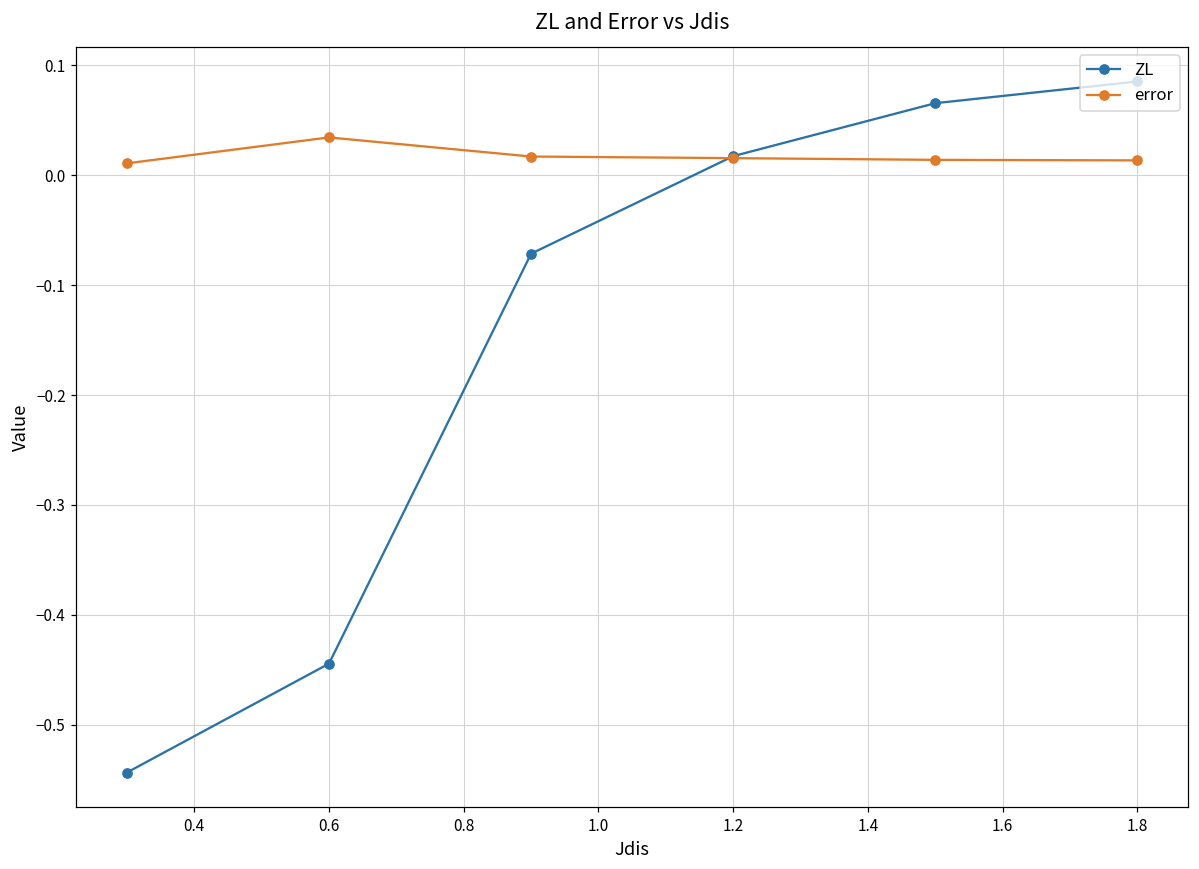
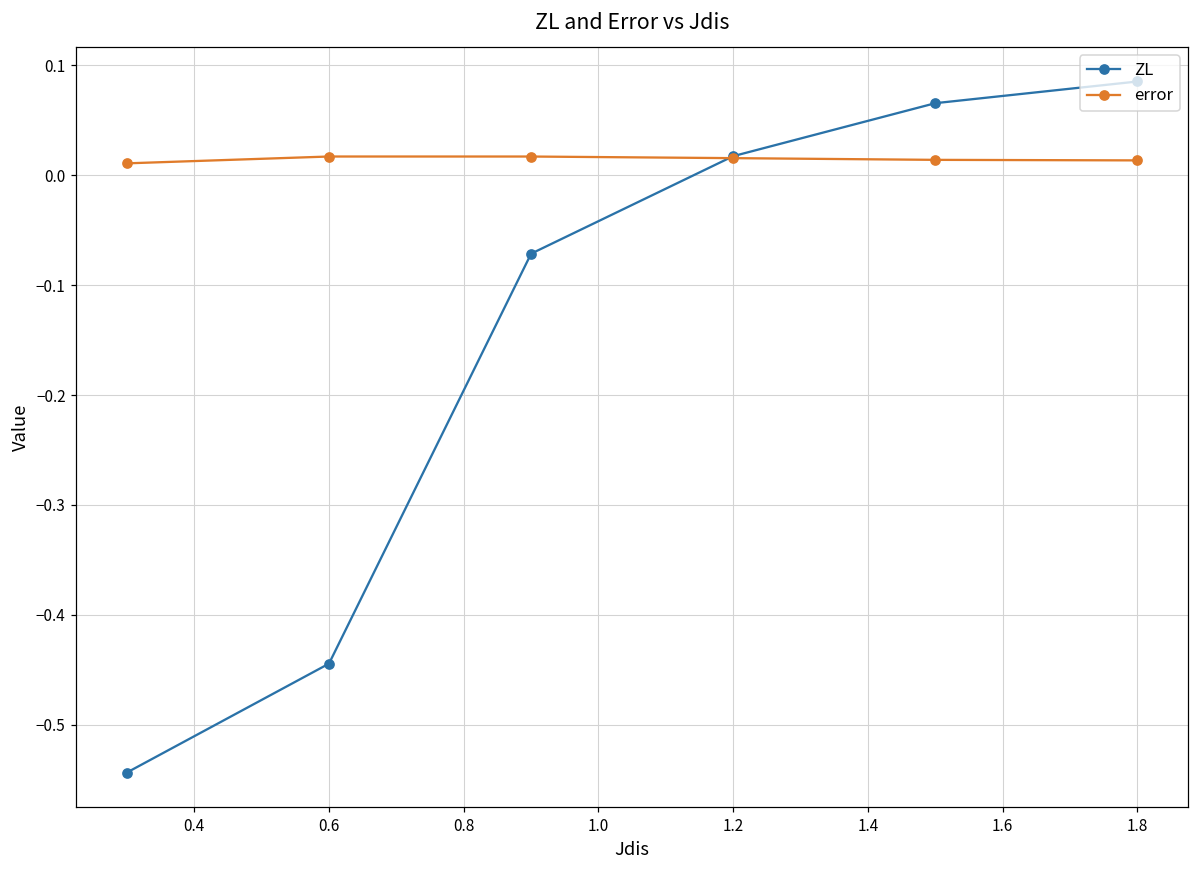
error, 0.6: 0.03 -> 0.02
